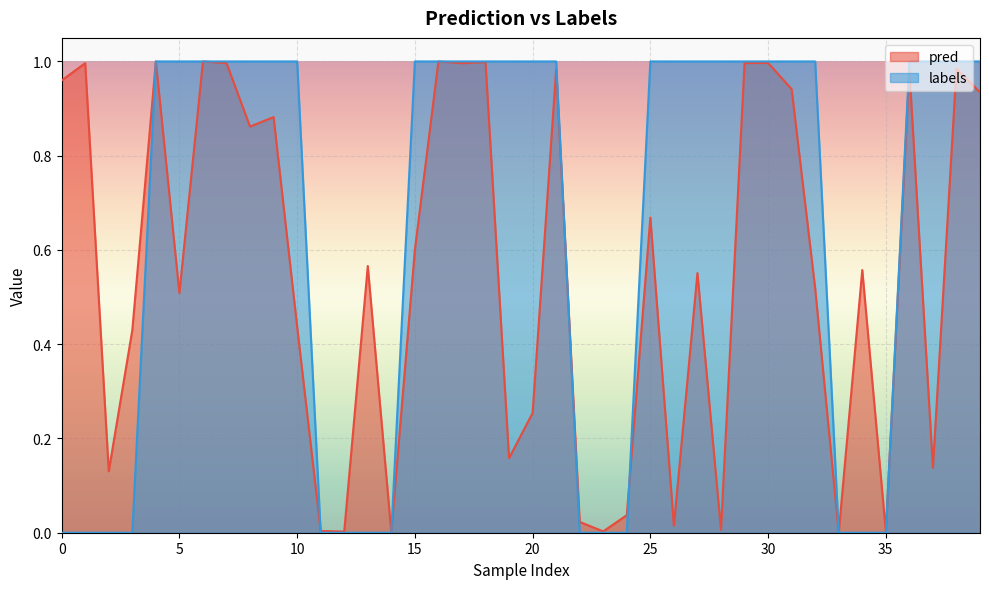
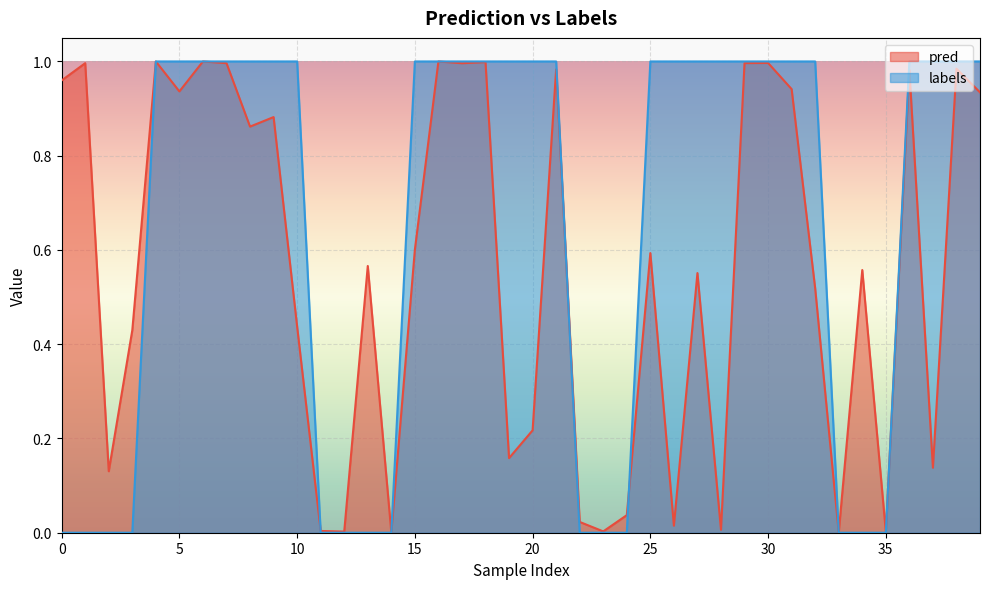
pred, 5: 0.51 -> 0.94
pred, 20: 0.25 -> 0.22
pred, 25: 0.67 -> 0.59
